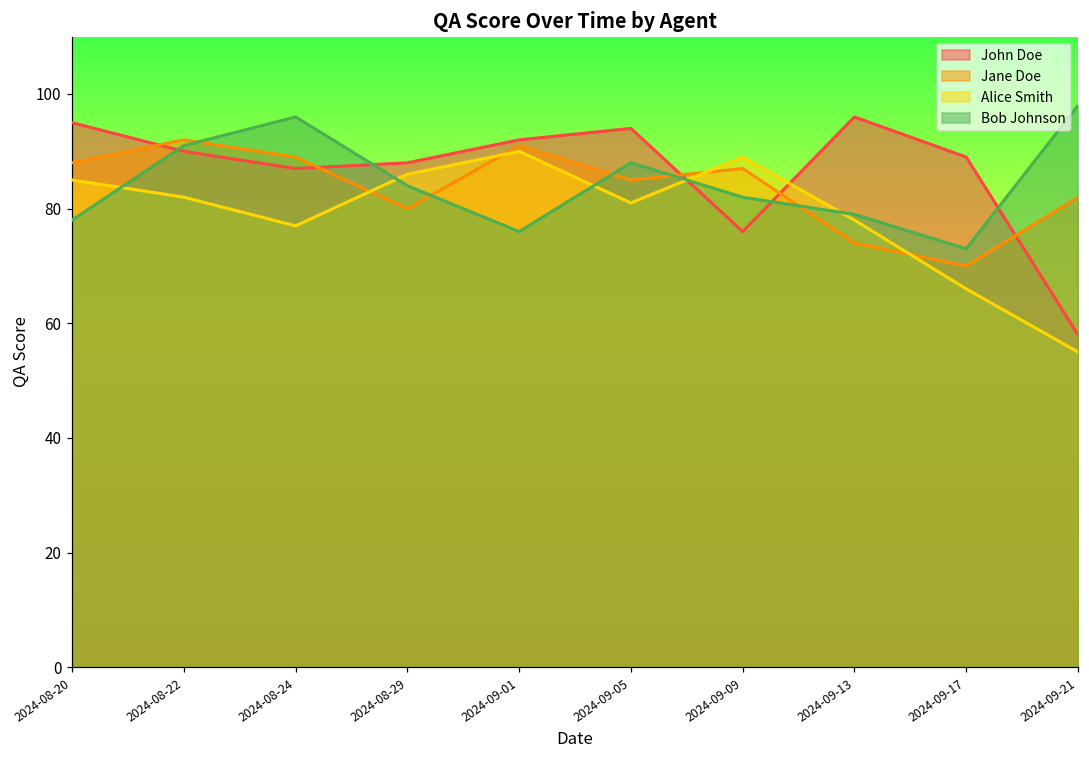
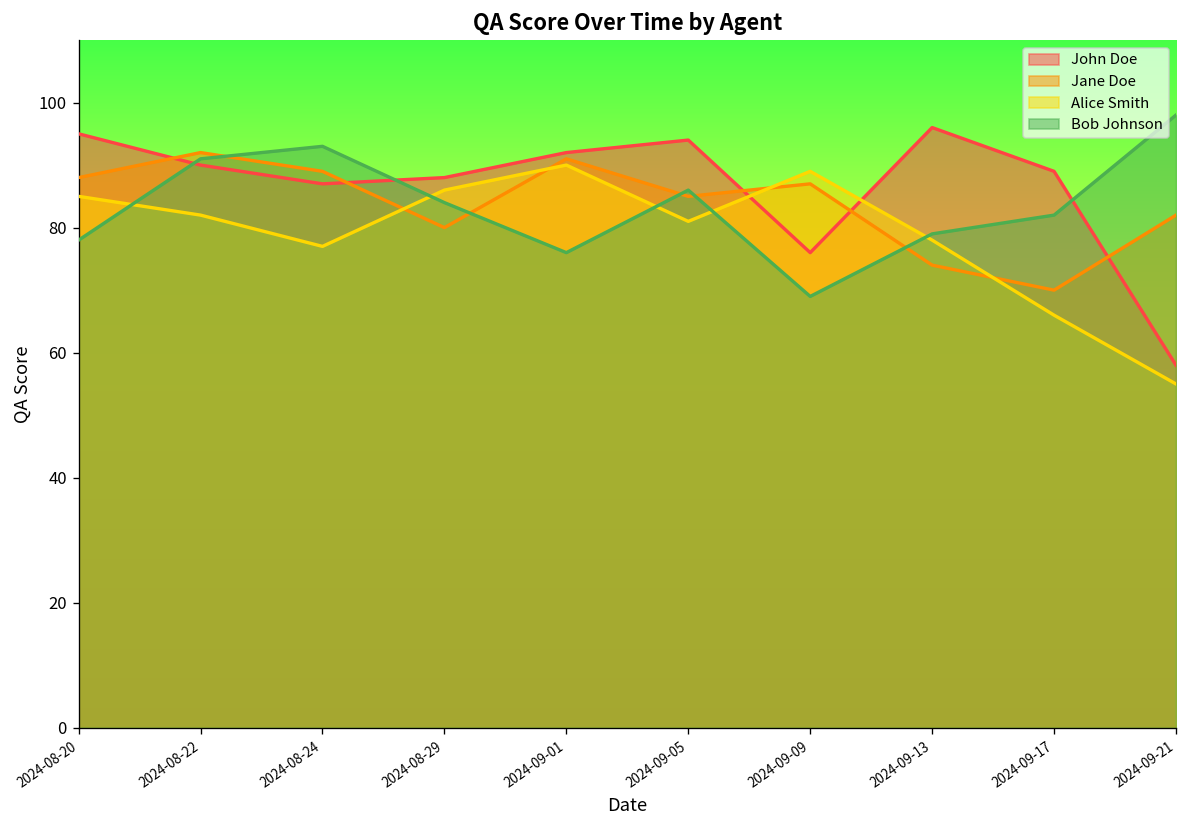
Bob Johnson, 2024-08-24: 96 -> 93
Bob Johnson, 2024-09-05: 88 -> 86
Bob Johnson, 2024-09-09: 82 -> 69
Bob Johnson, 2024-09-17: 73 -> 82
